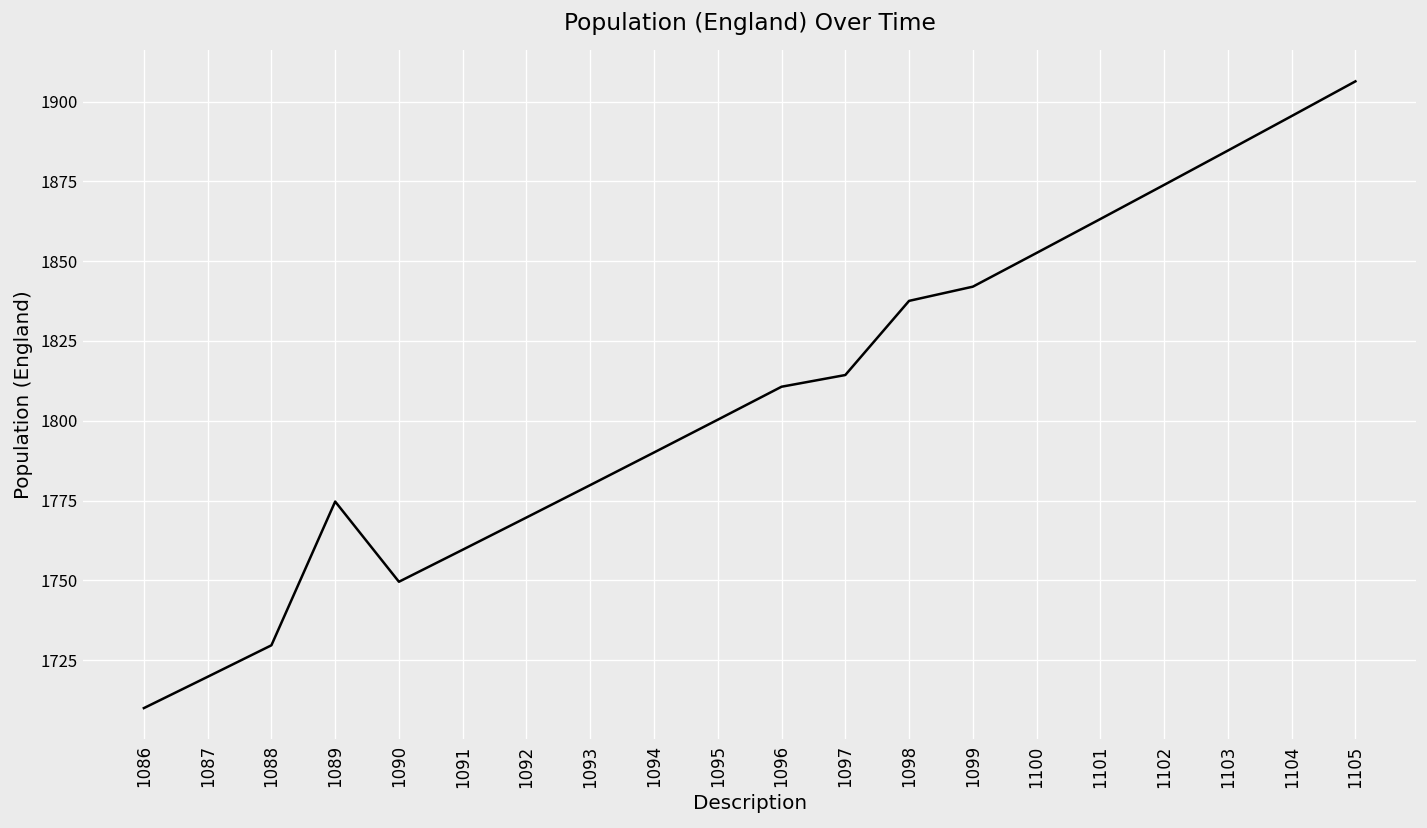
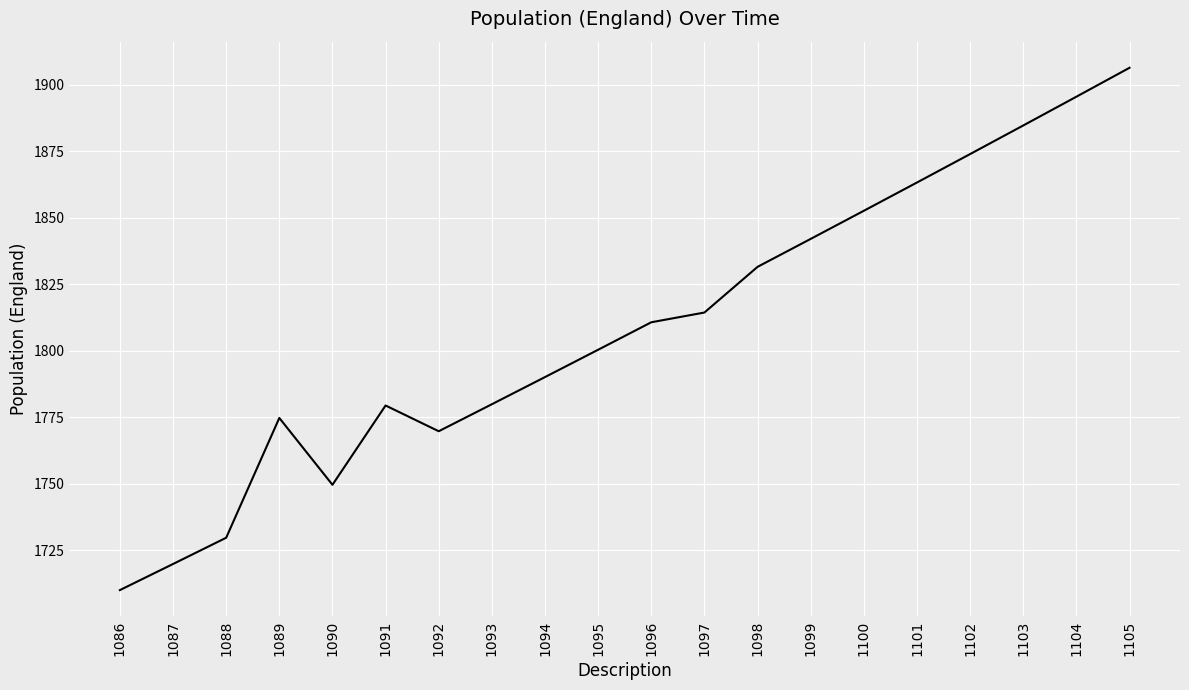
1091: 1760 -> 1779
1098: 1838 -> 1832
